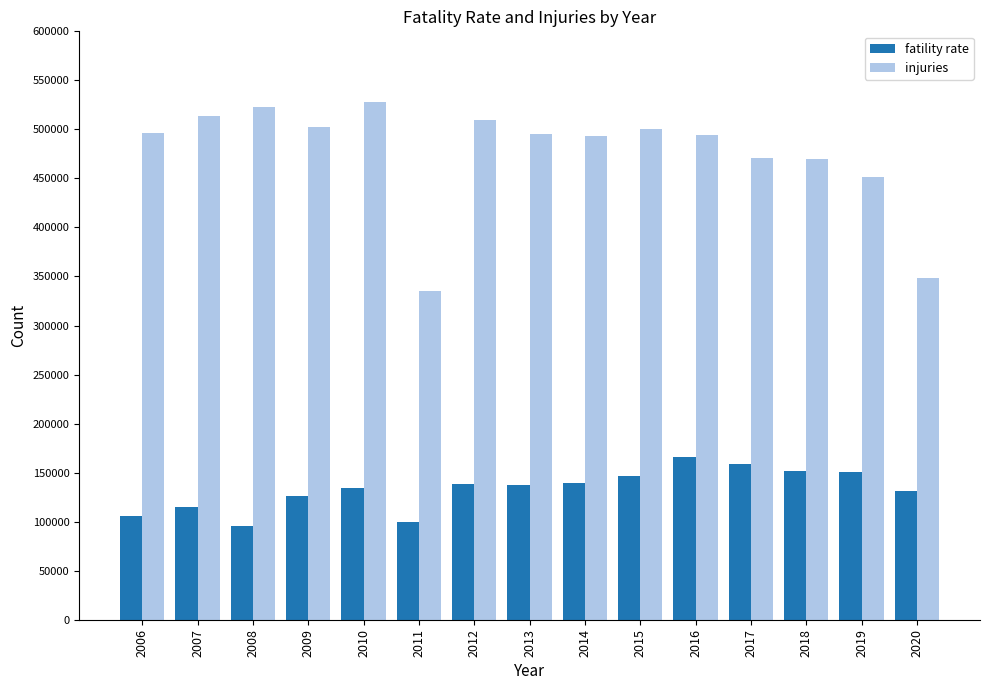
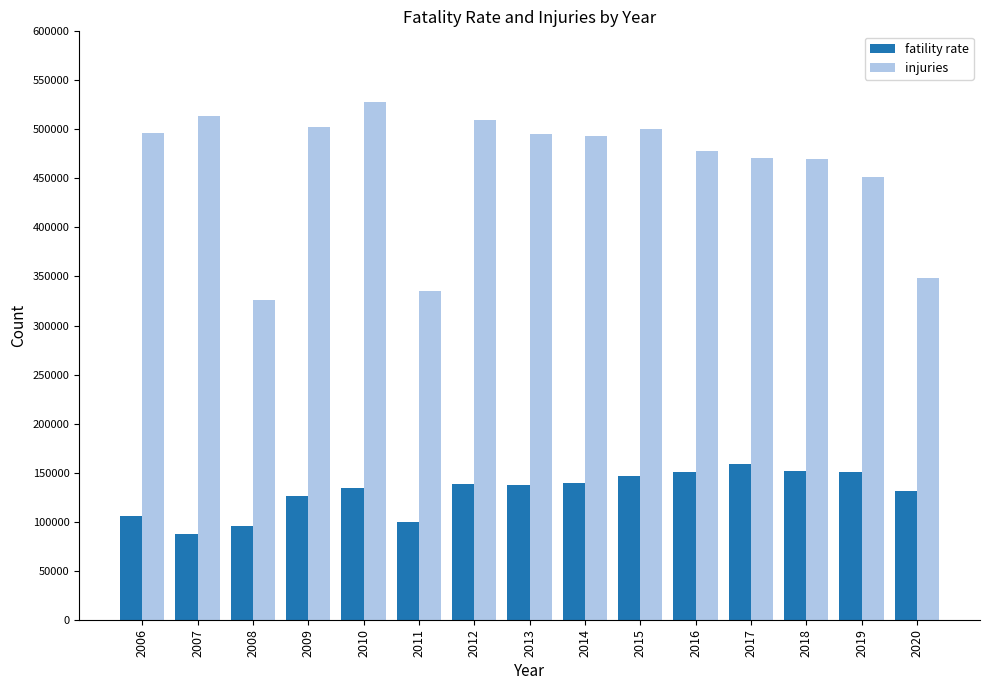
fatility rate, 2007: 110000 -> 90000
injuries, 2008: 520000 -> 330000
fatility rate, 2016: 170000 -> 150000
injuries, 2016: 490000 -> 480000
